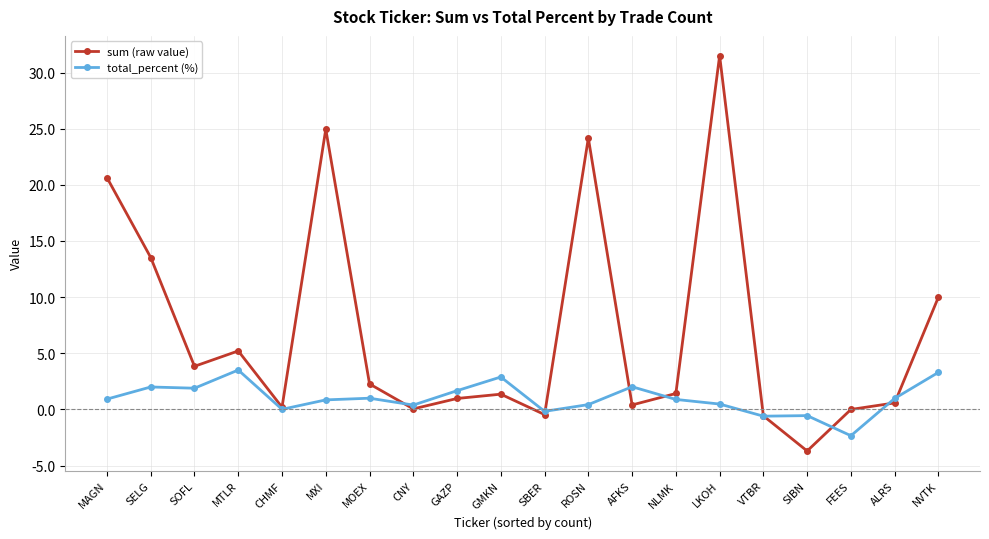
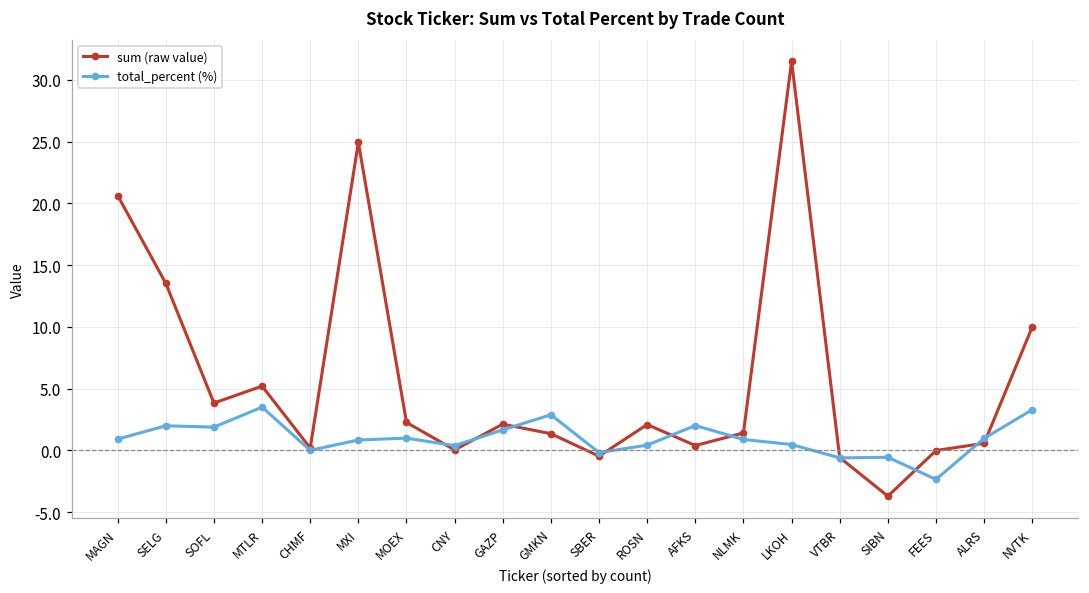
sum (raw value), GAZP: 1.0 -> 2.1
sum (raw value), ROSN: 24.2 -> 2.1
